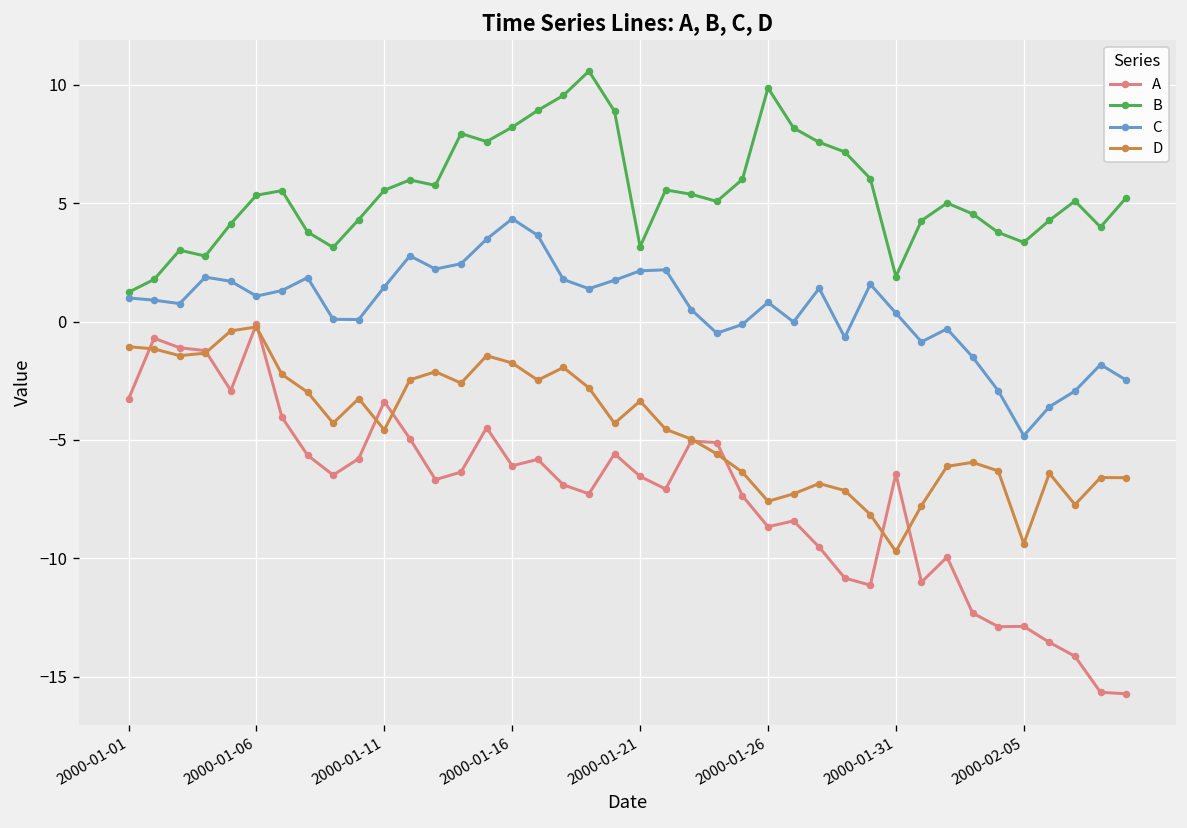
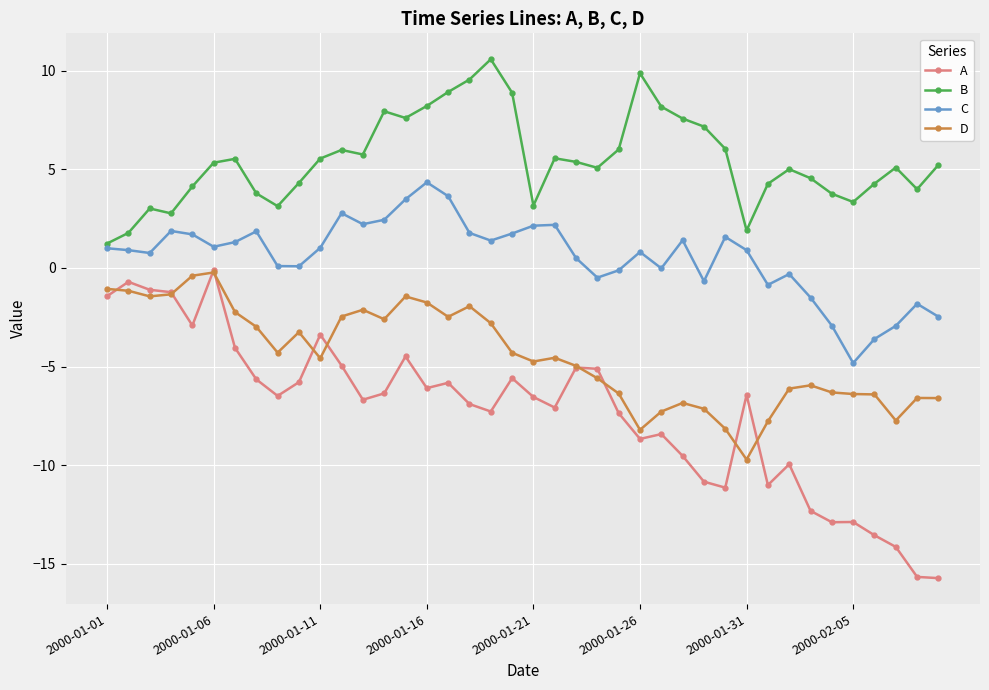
A, 2000-01-01: -3.3 -> -1.4
C, 2000-01-11: 1.5 -> 1.0
D, 2000-01-21: -3.4 -> -4.7
D, 2000-01-26: -7.6 -> -8.2
C, 2000-01-31: 0.4 -> 0.9
D, 2000-02-05: -9.4 -> -6.4
